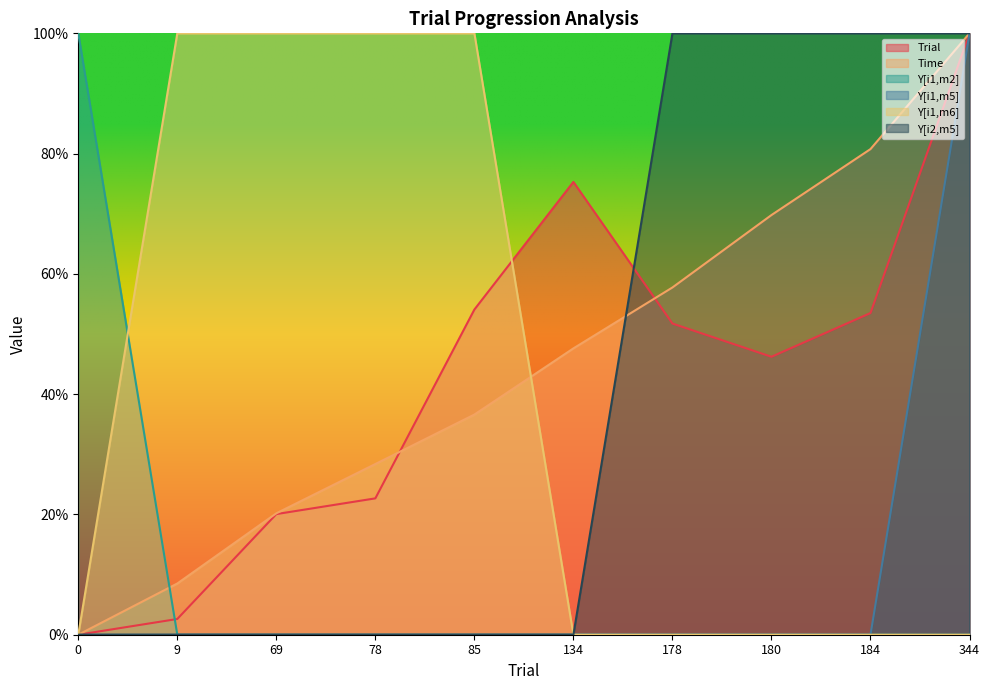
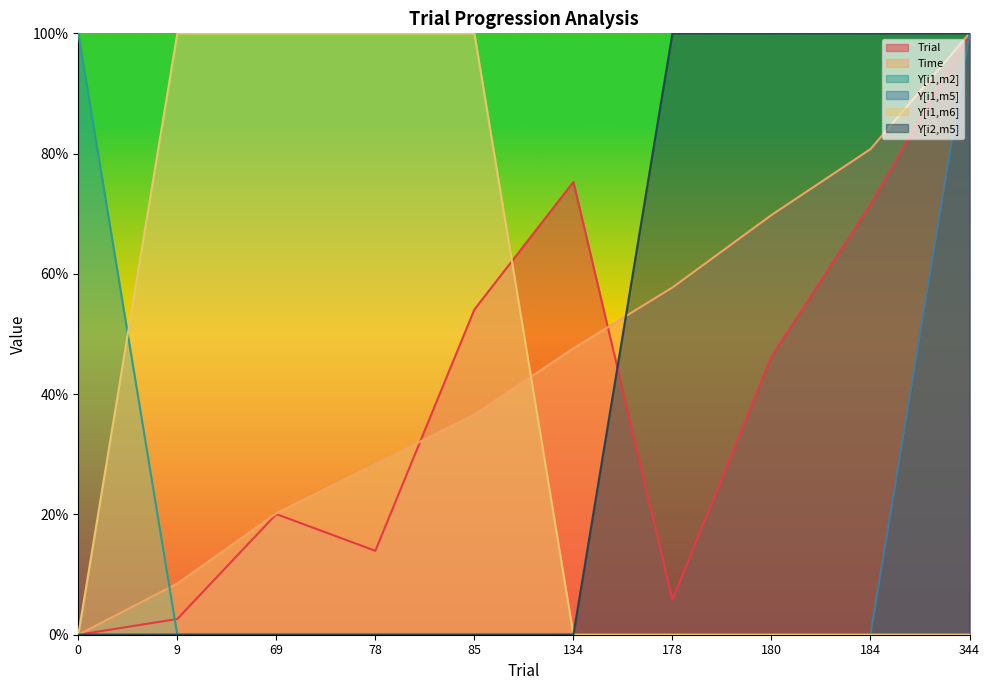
Trial, 78: 23% -> 14%
Trial, 178: 52% -> 6%
Trial, 184: 53% -> 72%
